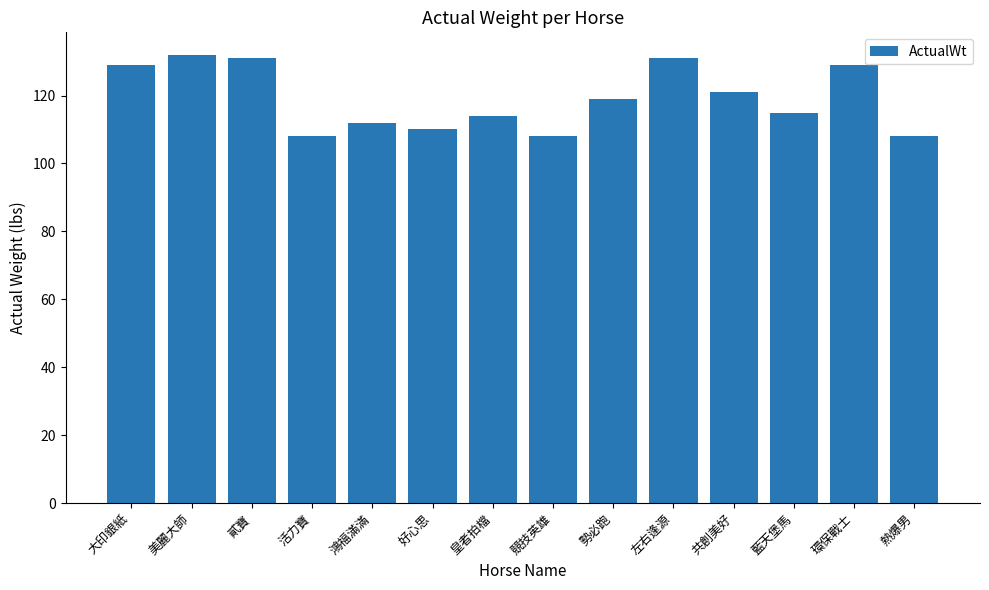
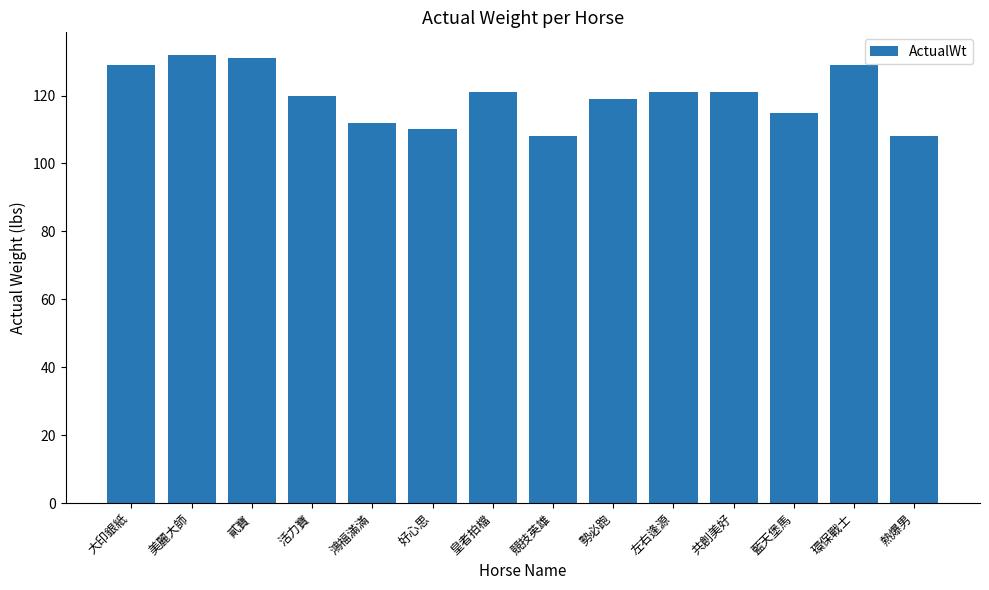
活力寶: 108 -> 120
皇者拍檔: 114 -> 121
左右逢源: 131 -> 121
